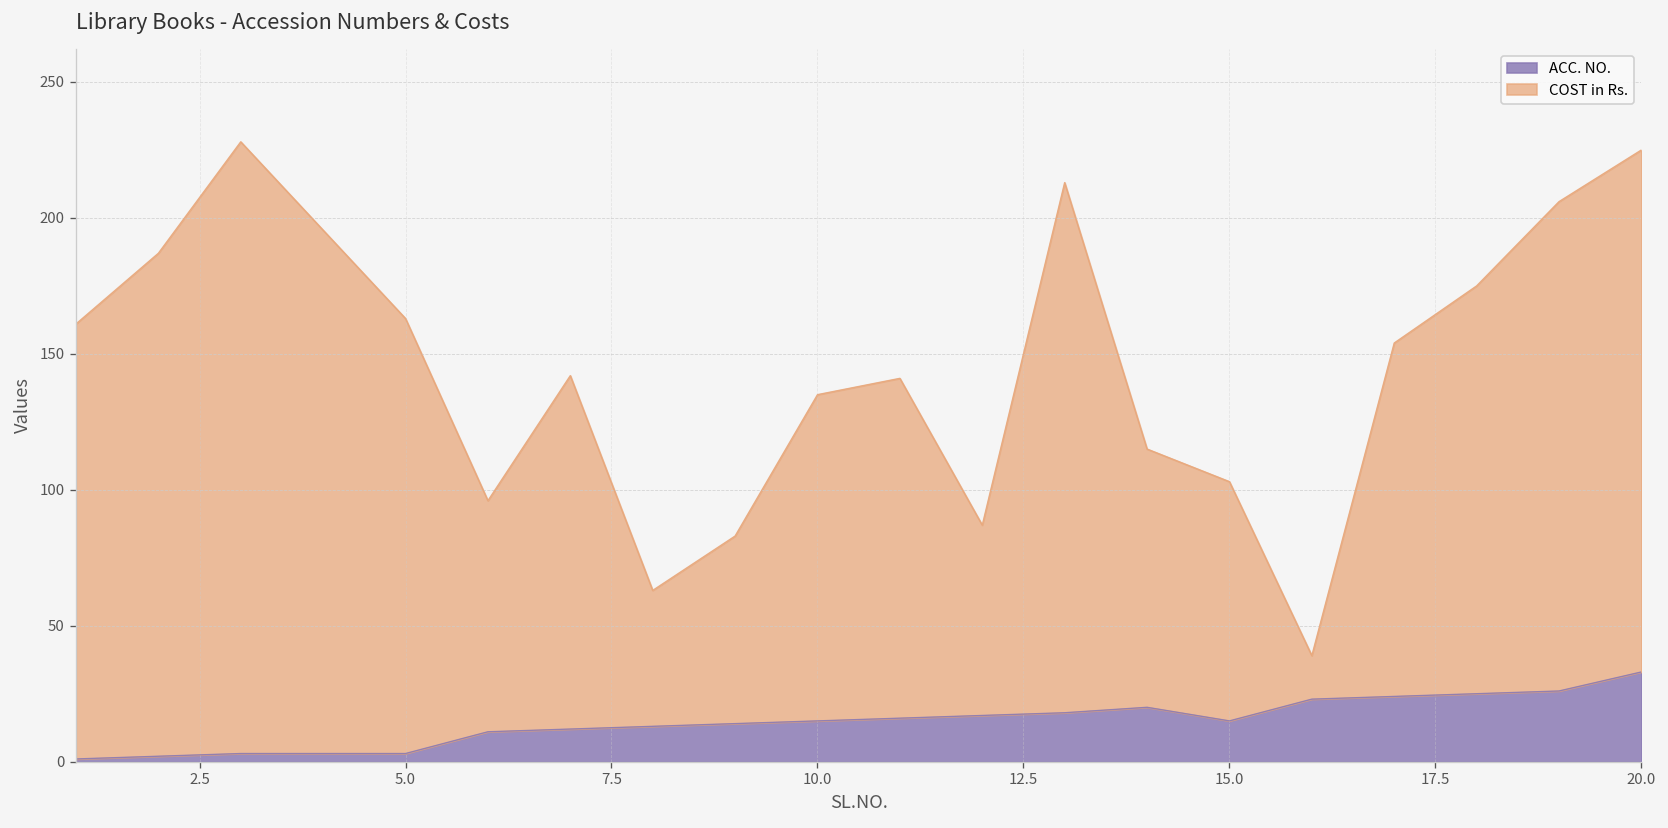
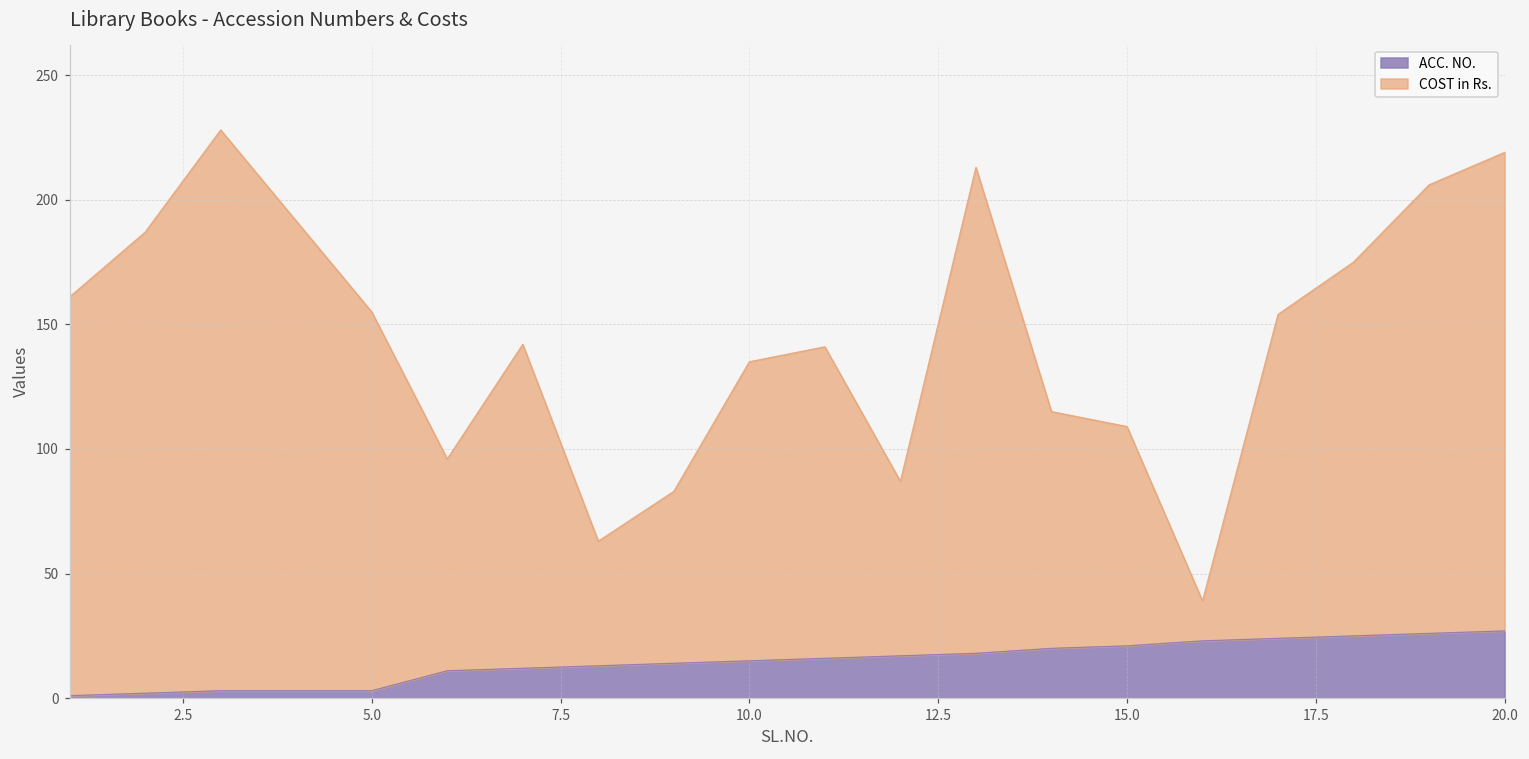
COST in Rs., 5.0: 160 -> 152
ACC. NO., 15.0: 15 -> 21
ACC. NO., 20.0: 33 -> 27
